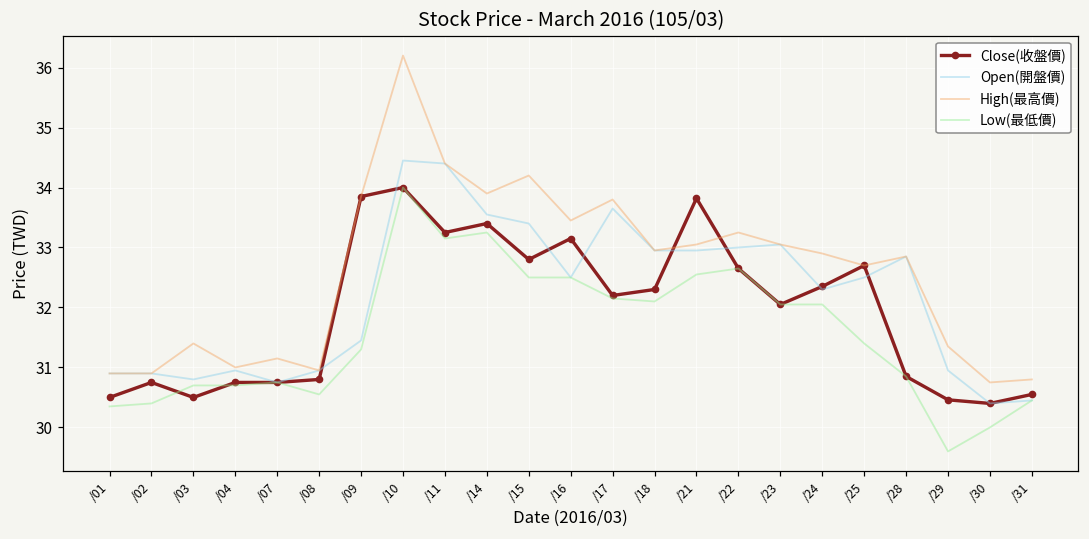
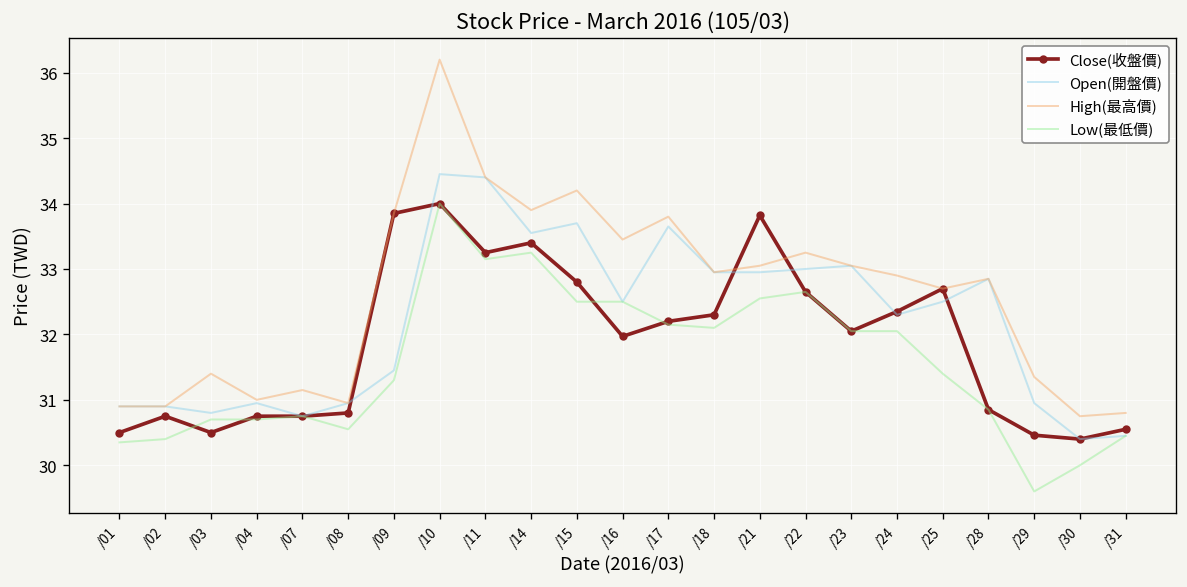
Open(開盤價), /15: 33.4 -> 33.7
Close(收盤價), /16: 33.2 -> 32.0
